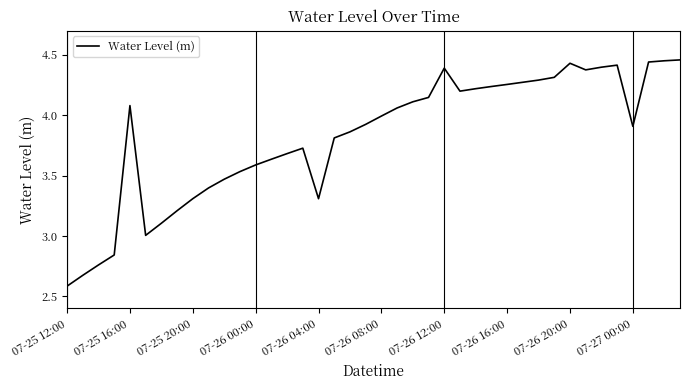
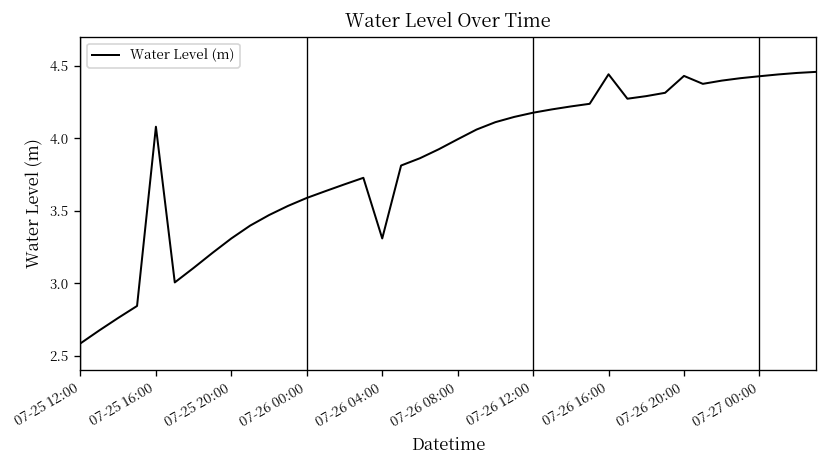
07-26 12:00: 4.39 -> 4.18
07-26 16:00: 4.26 -> 4.44
07-27 00:00: 3.91 -> 4.43
